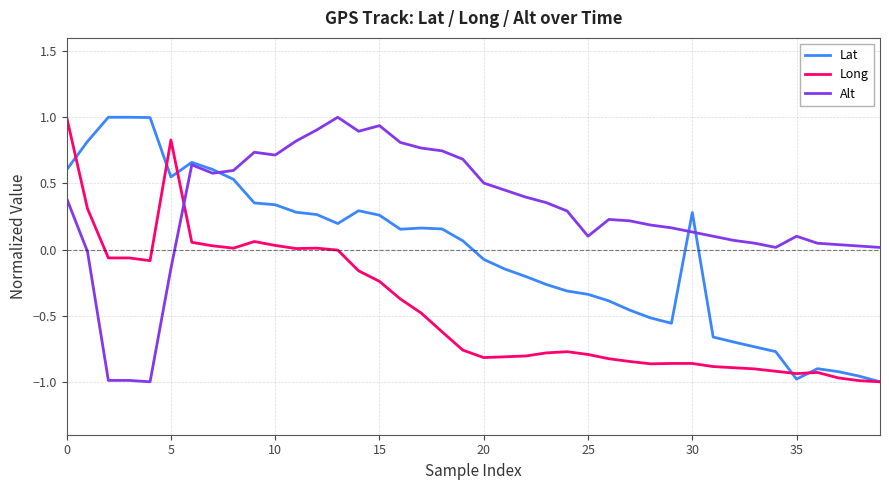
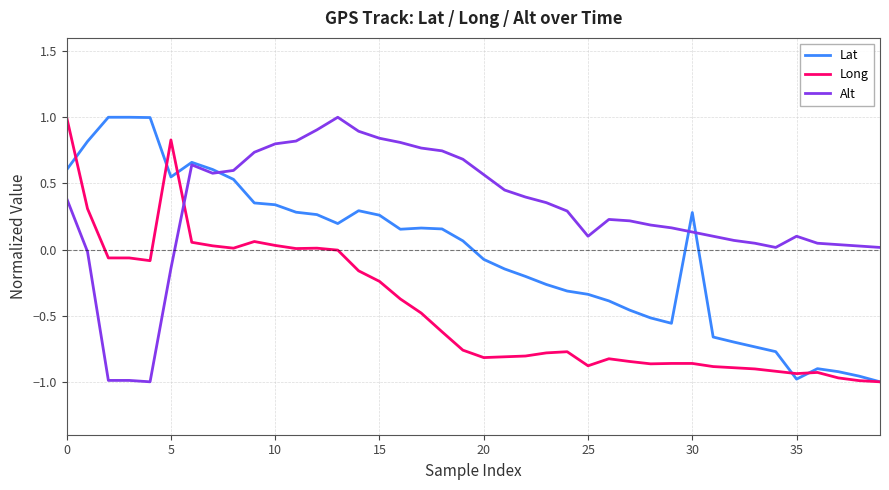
Alt, 10: 0.71 -> 0.80
Alt, 15: 0.94 -> 0.84
Alt, 20: 0.50 -> 0.57
Long, 25: -0.79 -> -0.88
